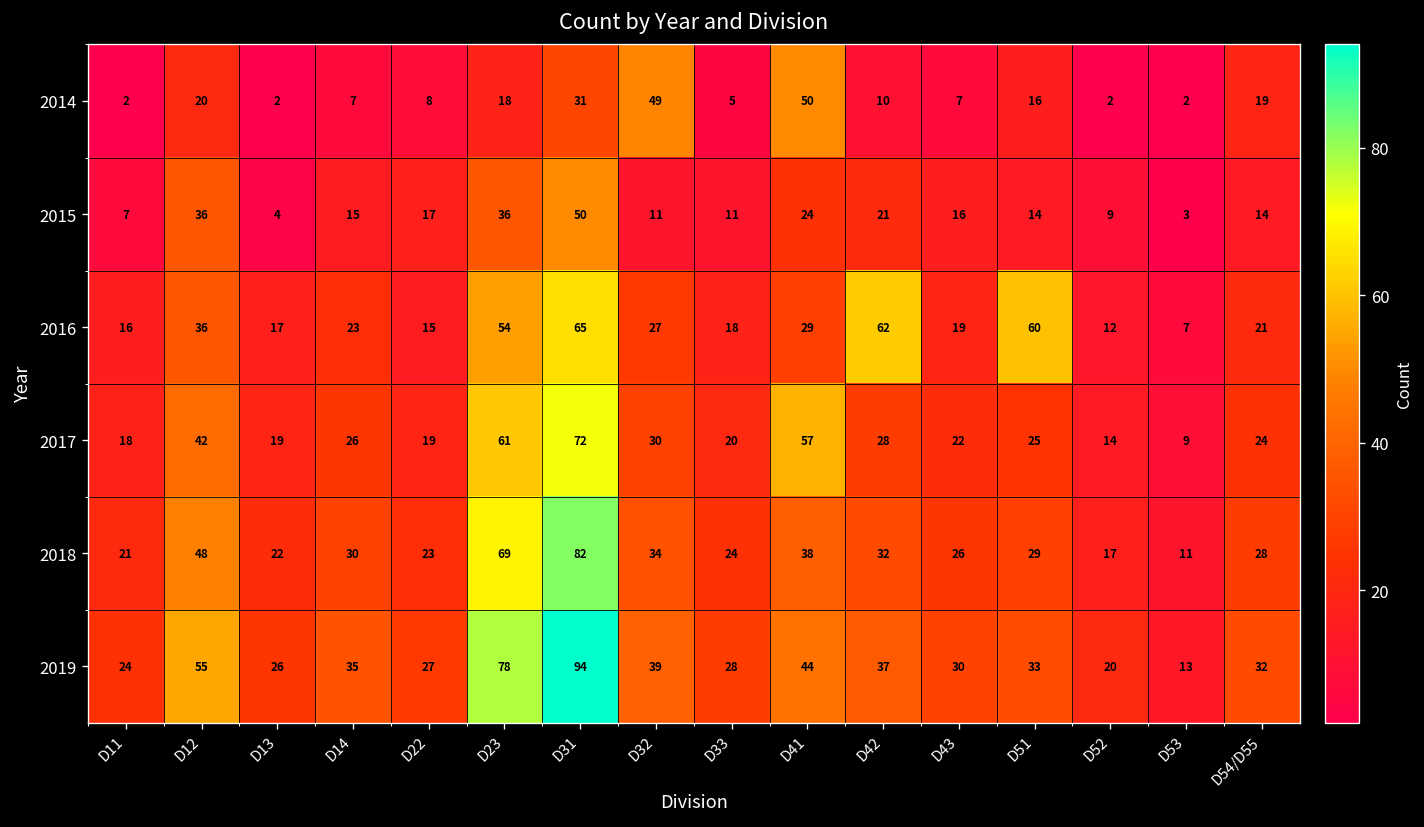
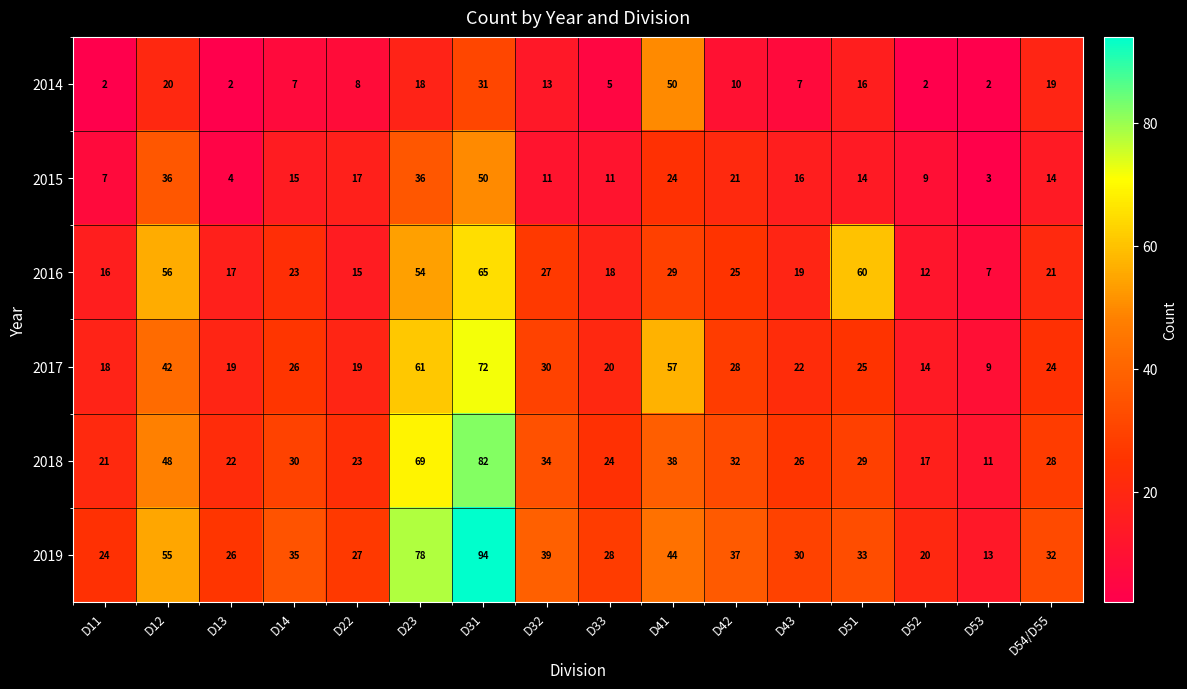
2014, D32: 49 -> 13
2016, D12: 36 -> 56
2016, D42: 62 -> 25
